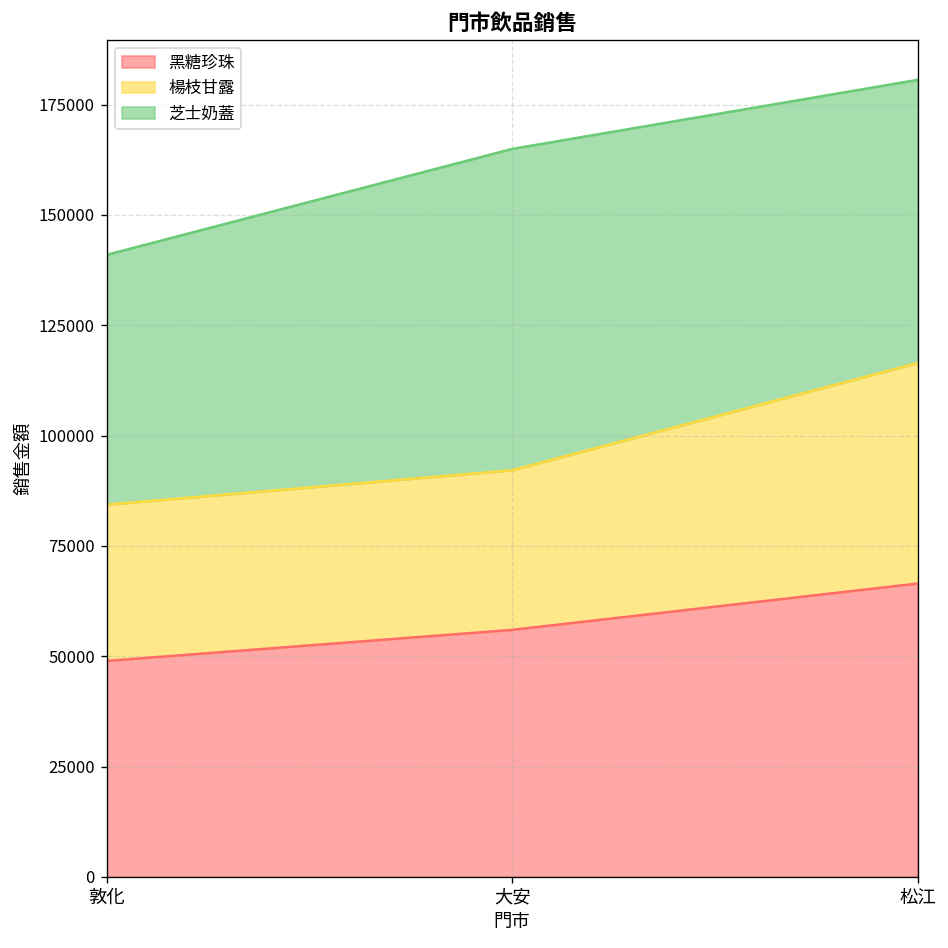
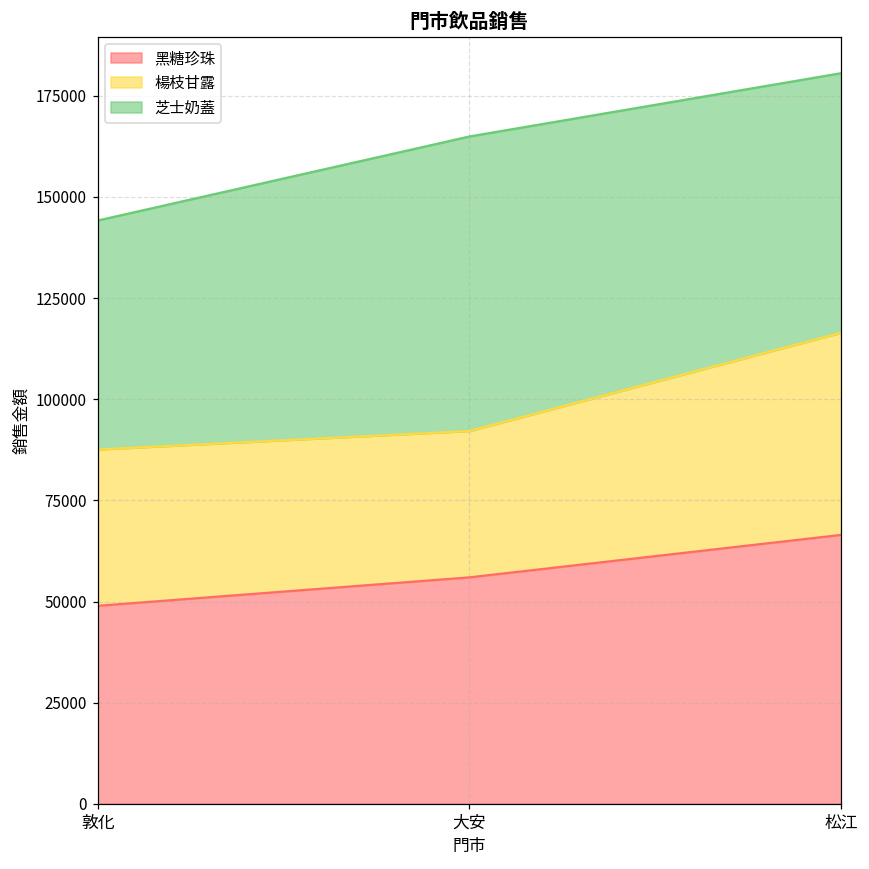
楊枝甘露, 敦化: 35000 -> 39000
